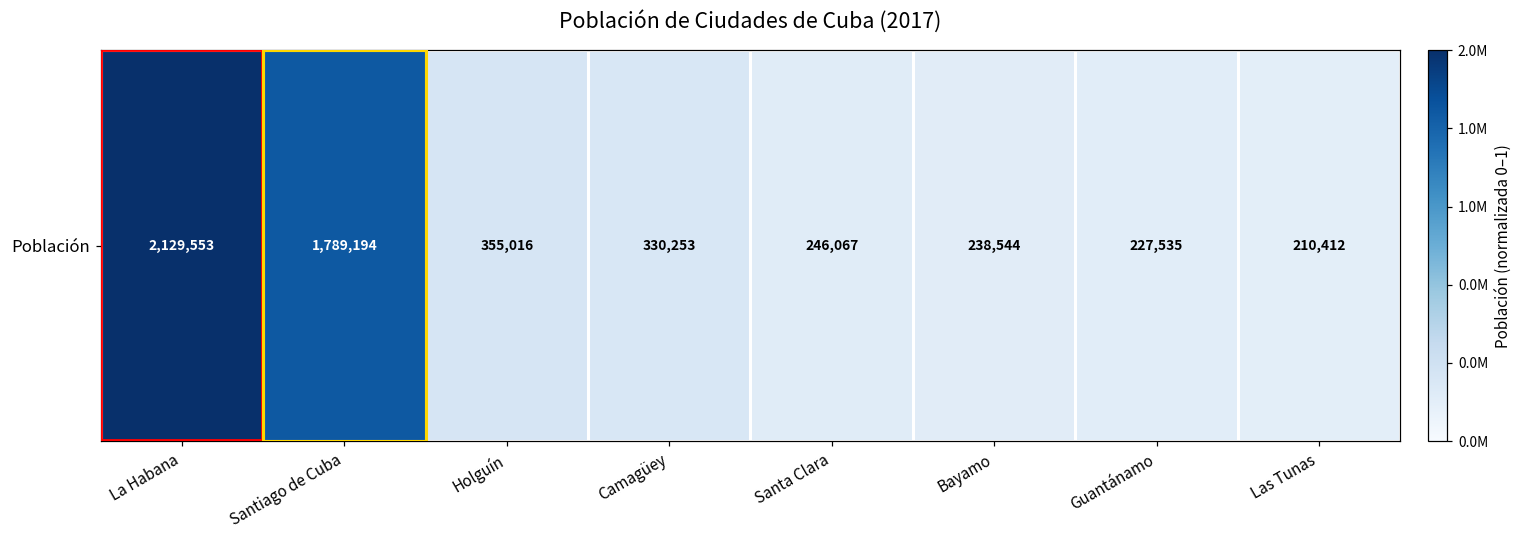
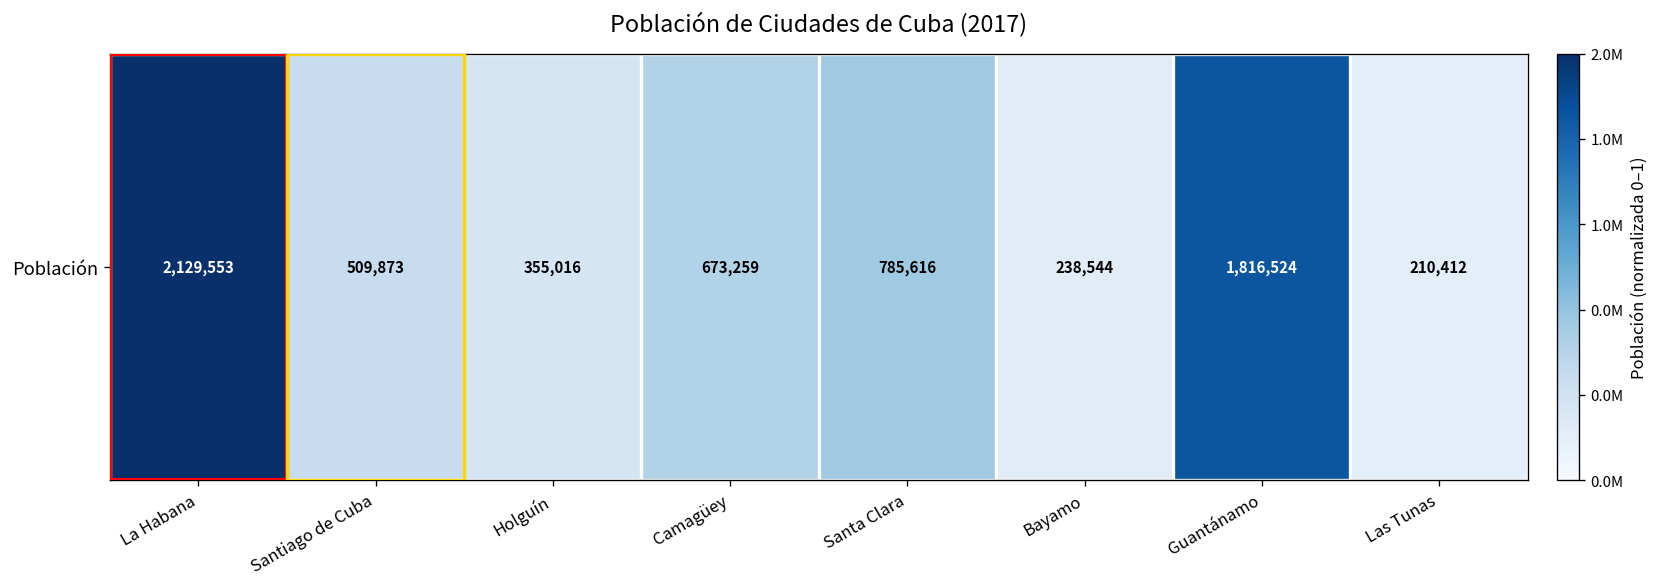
Población, Santiago de Cuba: 1,789,194 -> 509,873
Población, Camagüey: 330,253 -> 673,259
Población, Santa Clara: 246,067 -> 785,616
Población, Guantánamo: 227,535 -> 1,816,524
